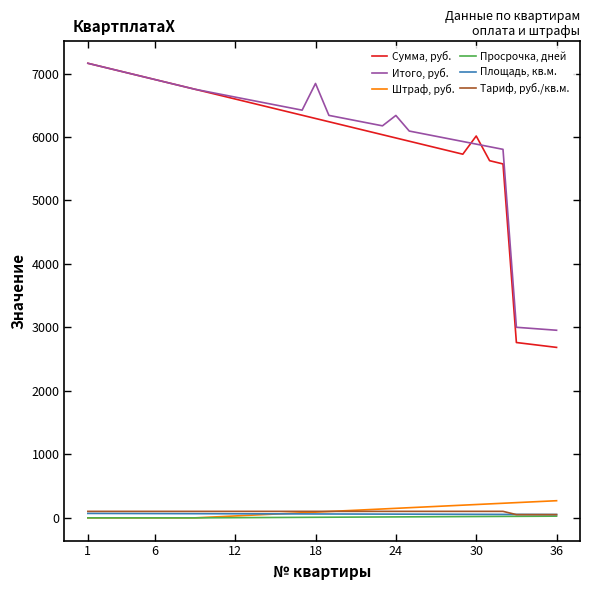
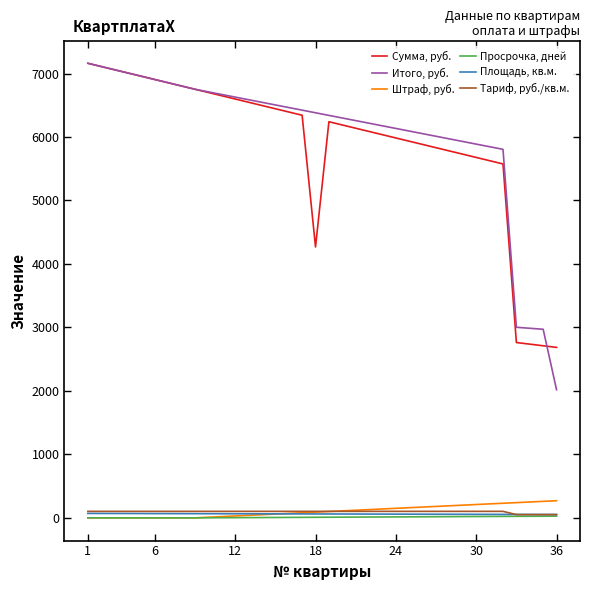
Сумма, руб., 18: 6300 -> 4300
Итого, руб., 18: 6800 -> 6400
Итого, руб., 24: 6300 -> 6100
Сумма, руб., 30: 6000 -> 5700
Итого, руб., 36: 3000 -> 2000
